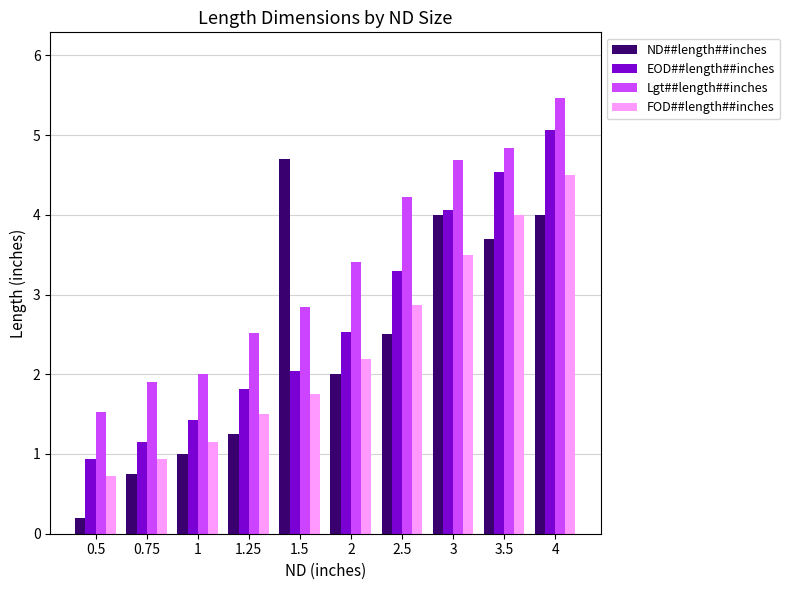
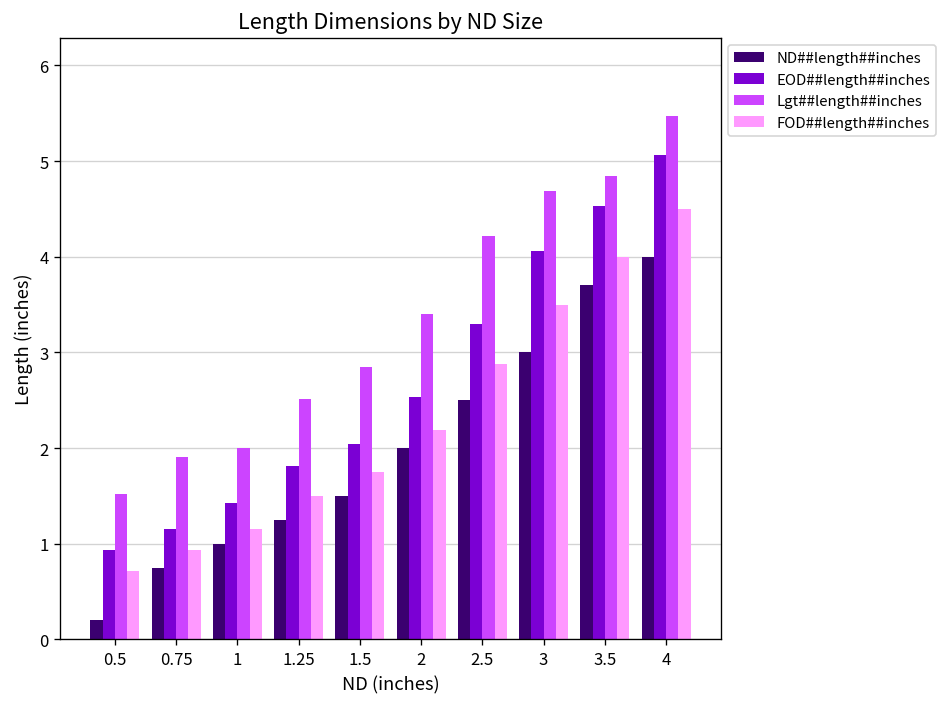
ND##length##inches, 1.5: 4.7 -> 1.5
ND##length##inches, 3: 4 -> 3
